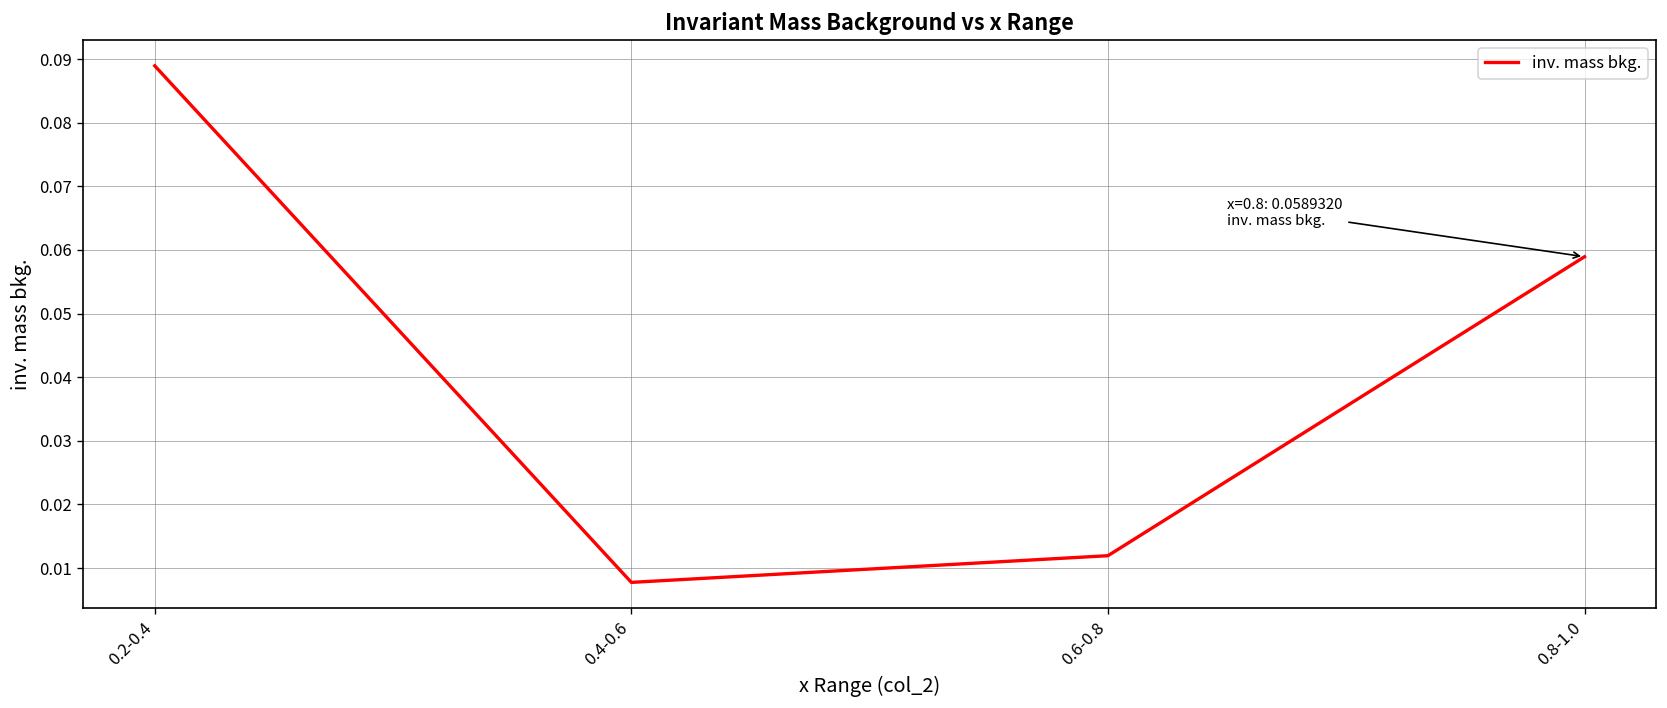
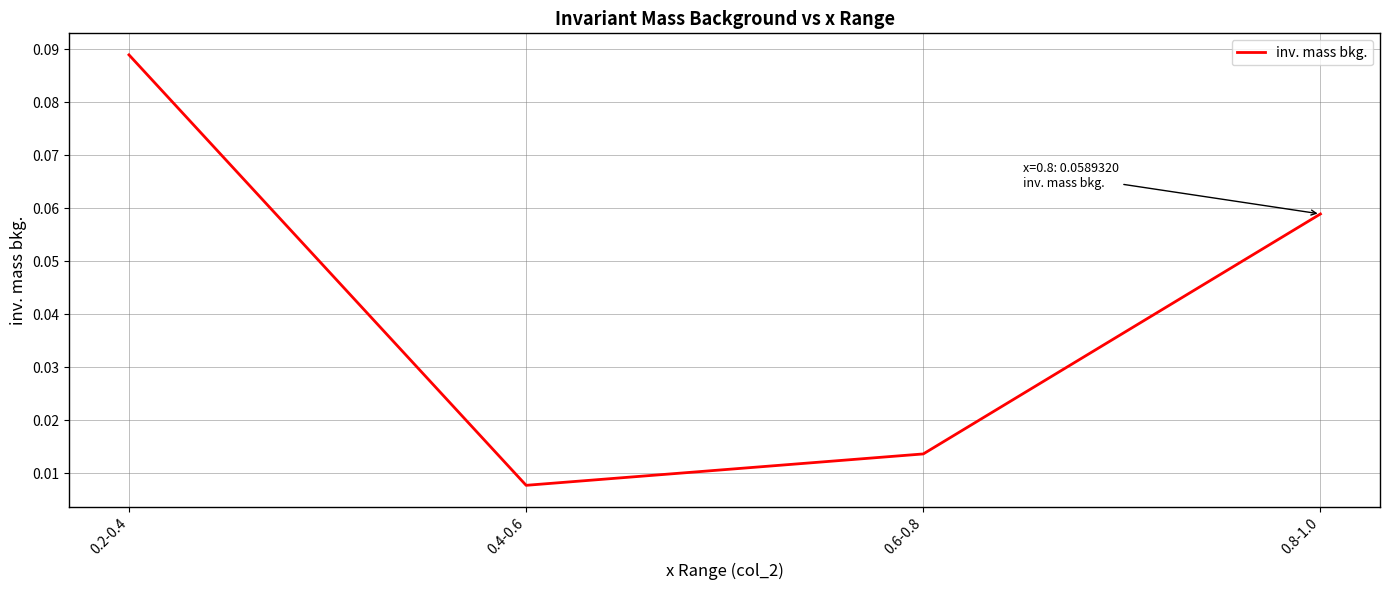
0.6-0.8: 0.012 -> 0.014
